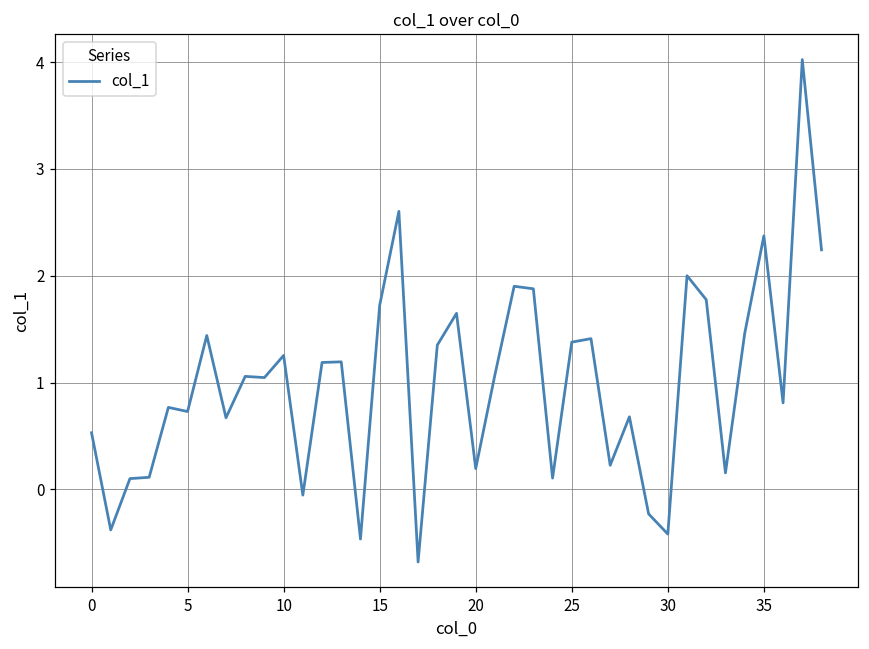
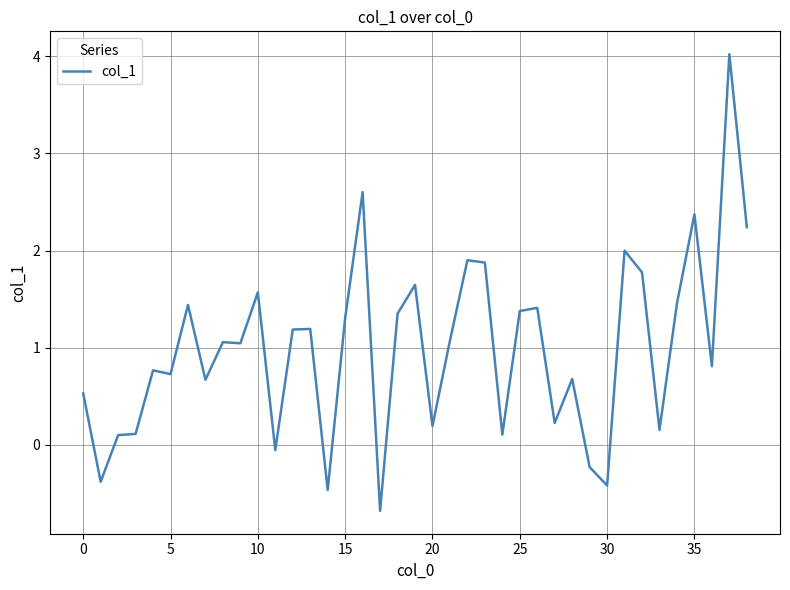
10: 1.3 -> 1.6
15: 1.7 -> 1.3
